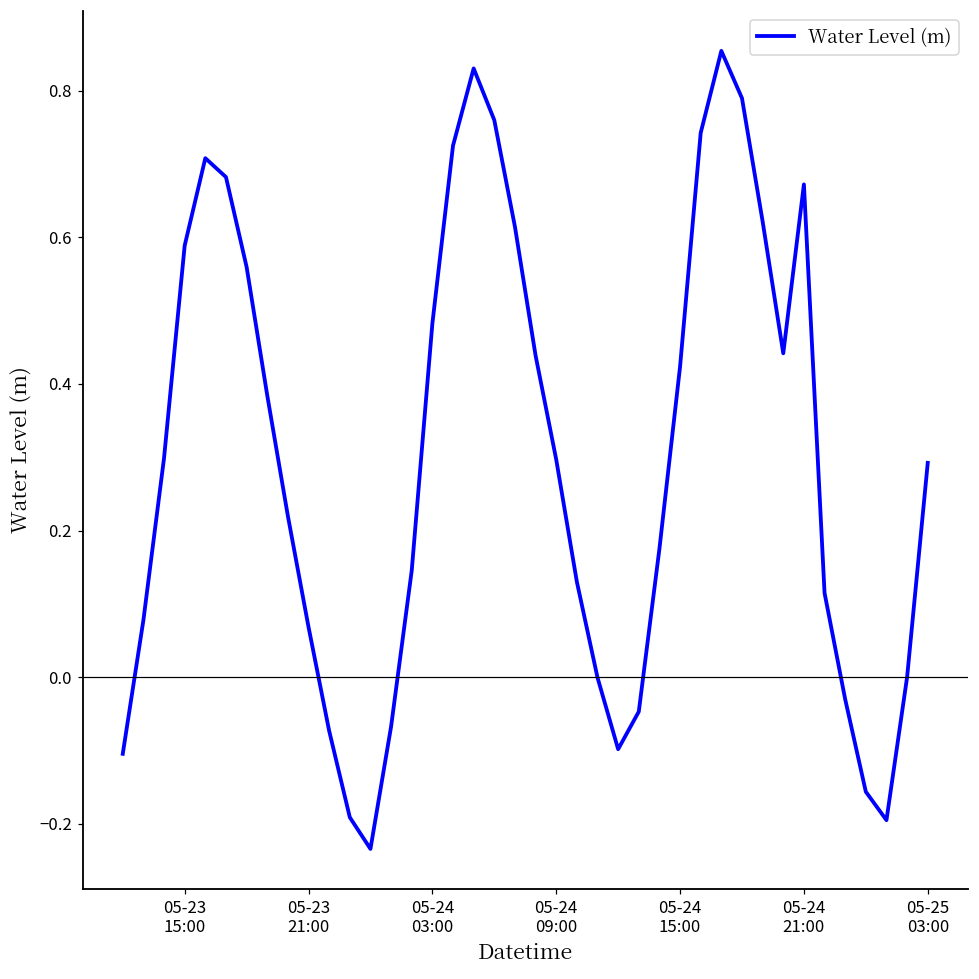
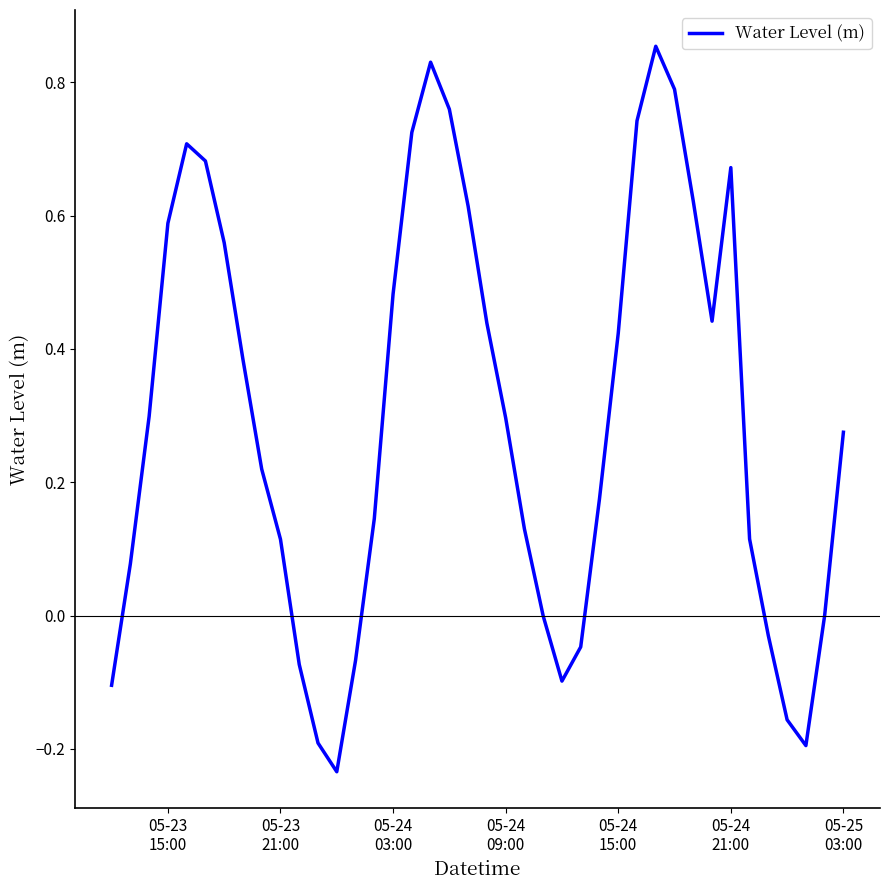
05-23 21:00: 0.07 -> 0.11
05-25 03:00: 0.29 -> 0.28
